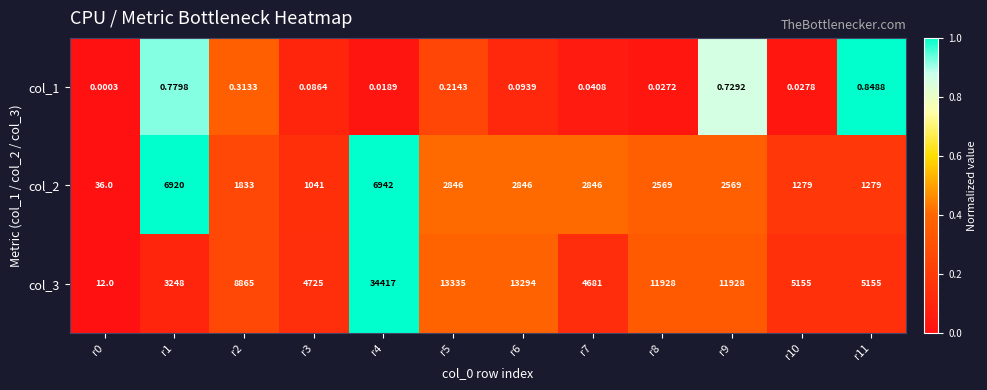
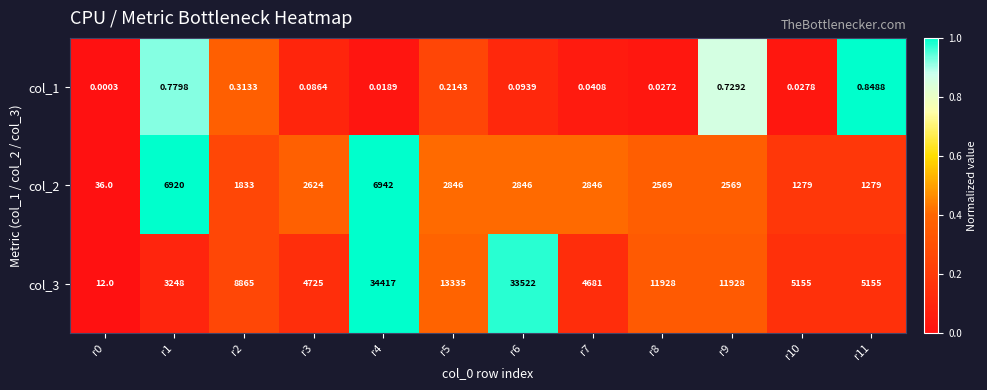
col_2, r3: 1041 -> 2624
col_3, r6: 13294 -> 33522
